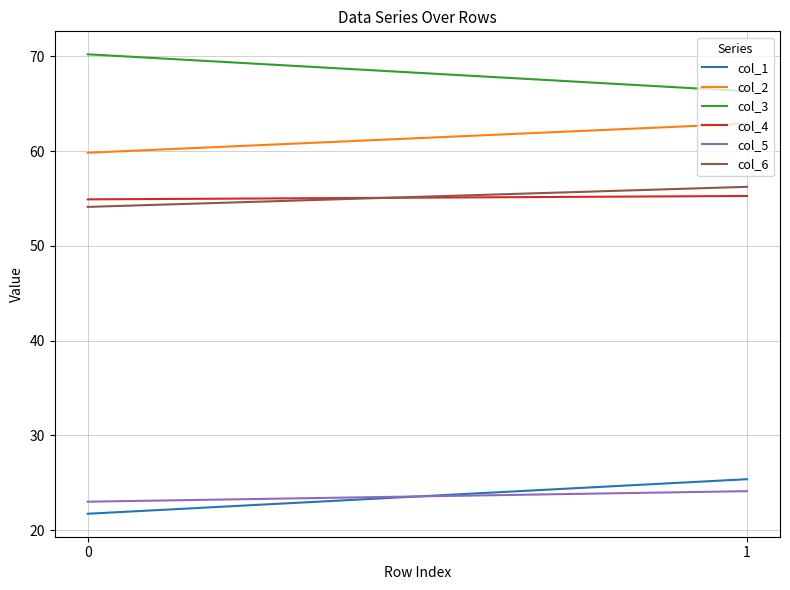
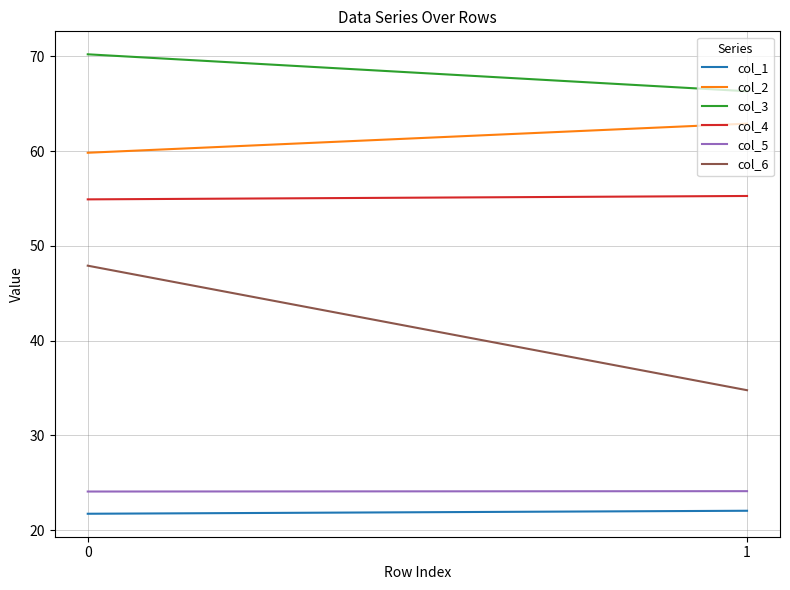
col_5, 0: 23 -> 24
col_6, 0: 54 -> 48
col_1, 1: 25 -> 22
col_6, 1: 56 -> 35
